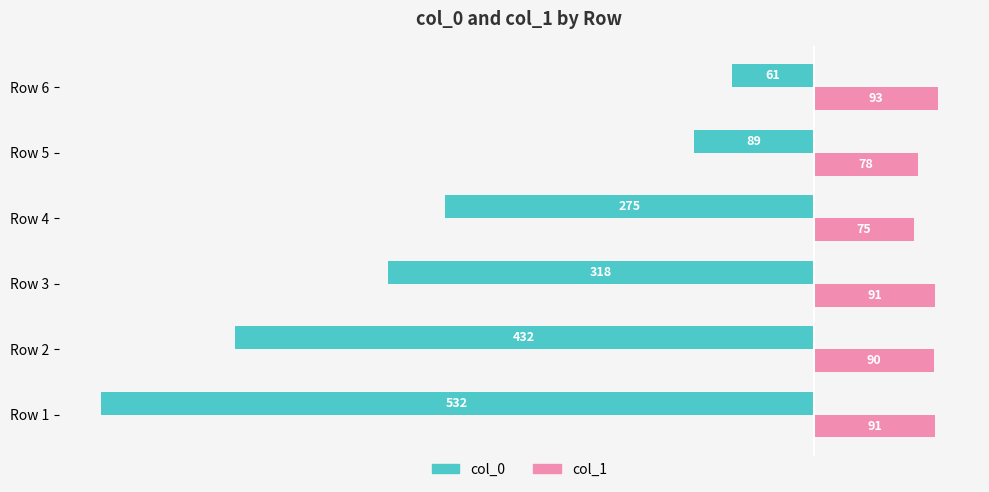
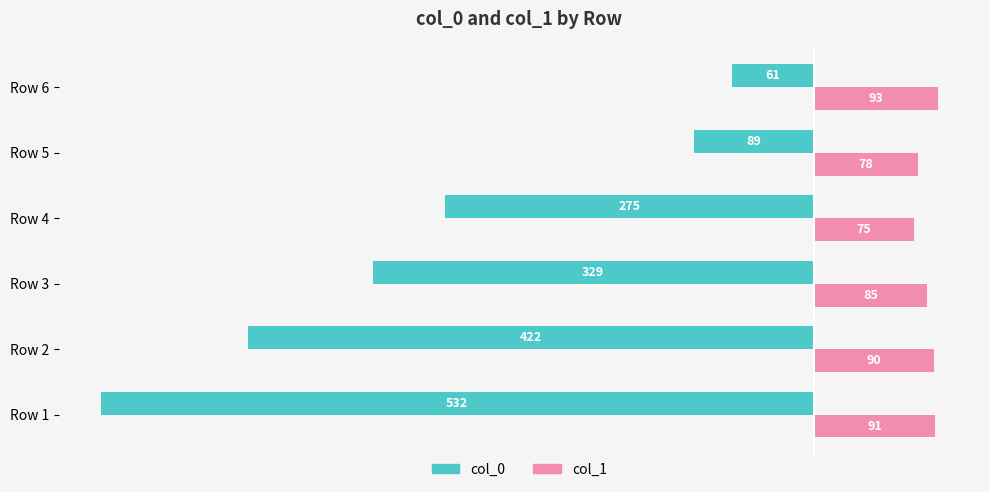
col_0, Row 3: 318 -> 329
col_1, Row 3: 91 -> 85
col_0, Row 2: 432 -> 422
